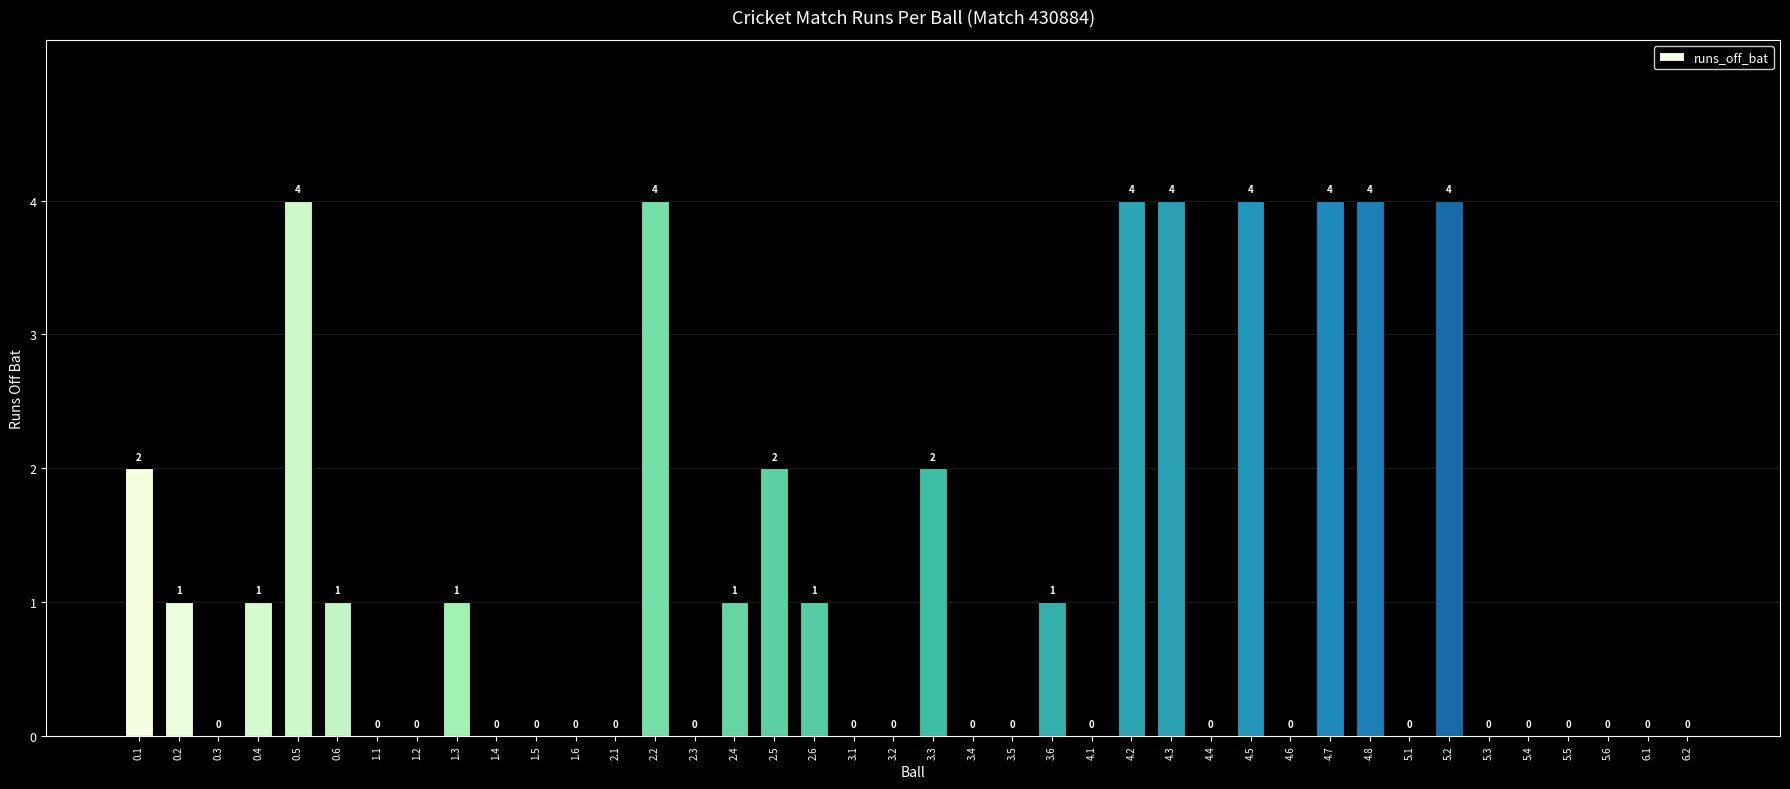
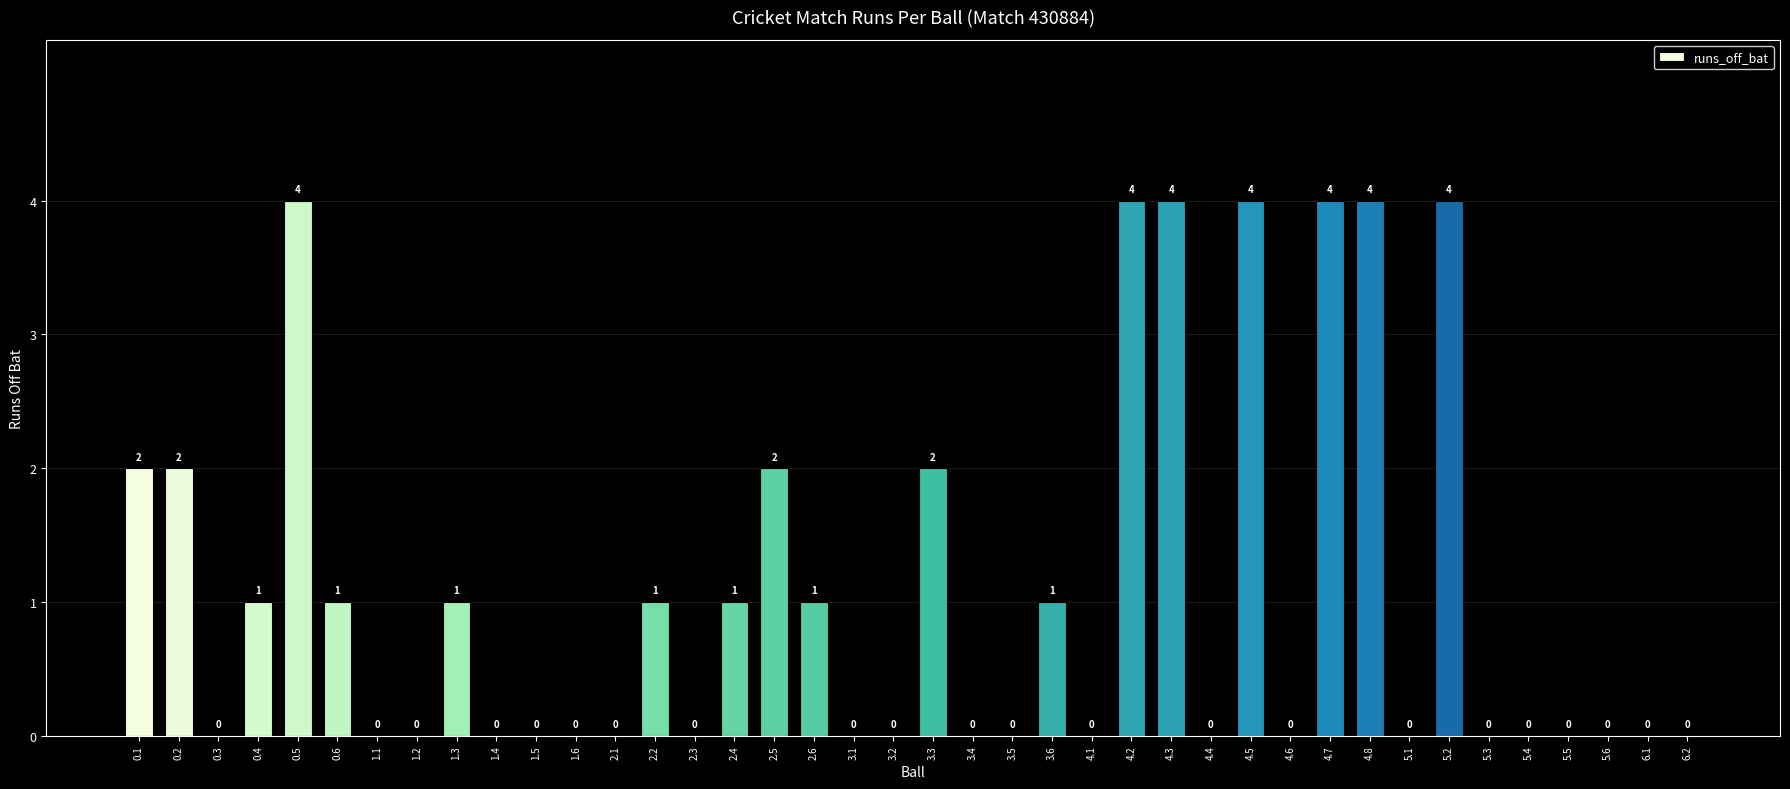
0.2: 1 -> 2
2.2: 4 -> 1
